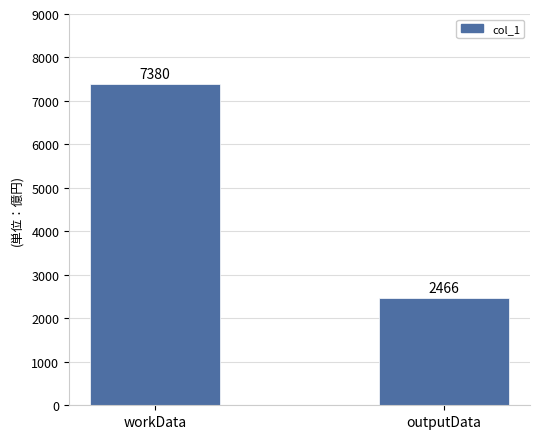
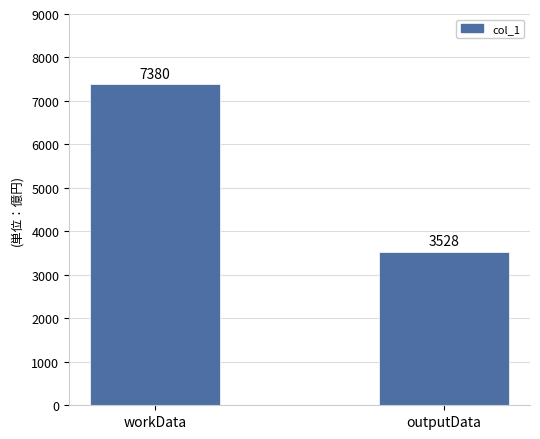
outputData: 2466 -> 3528
